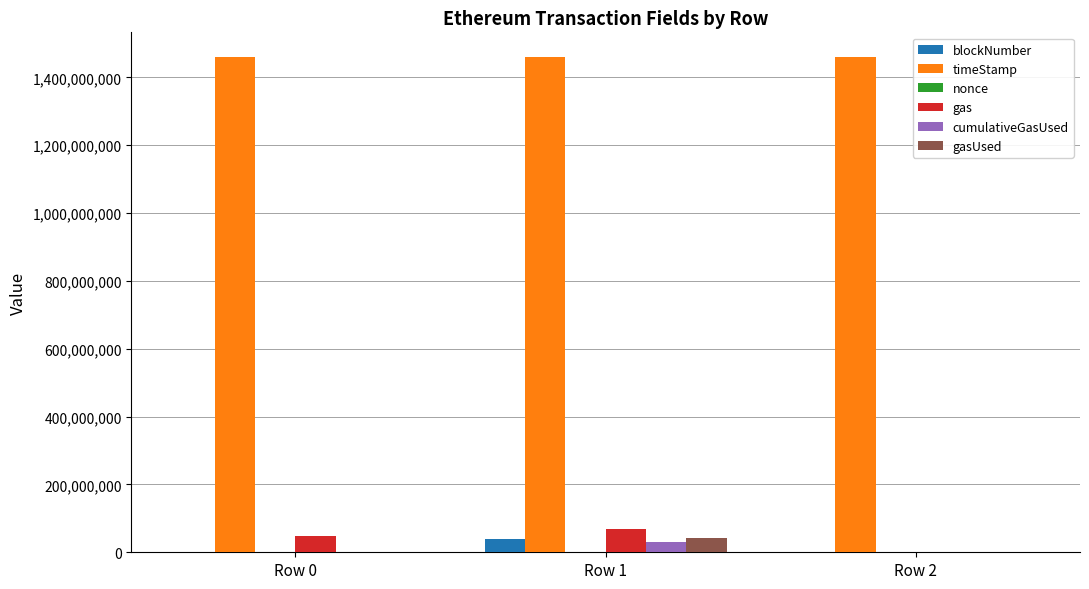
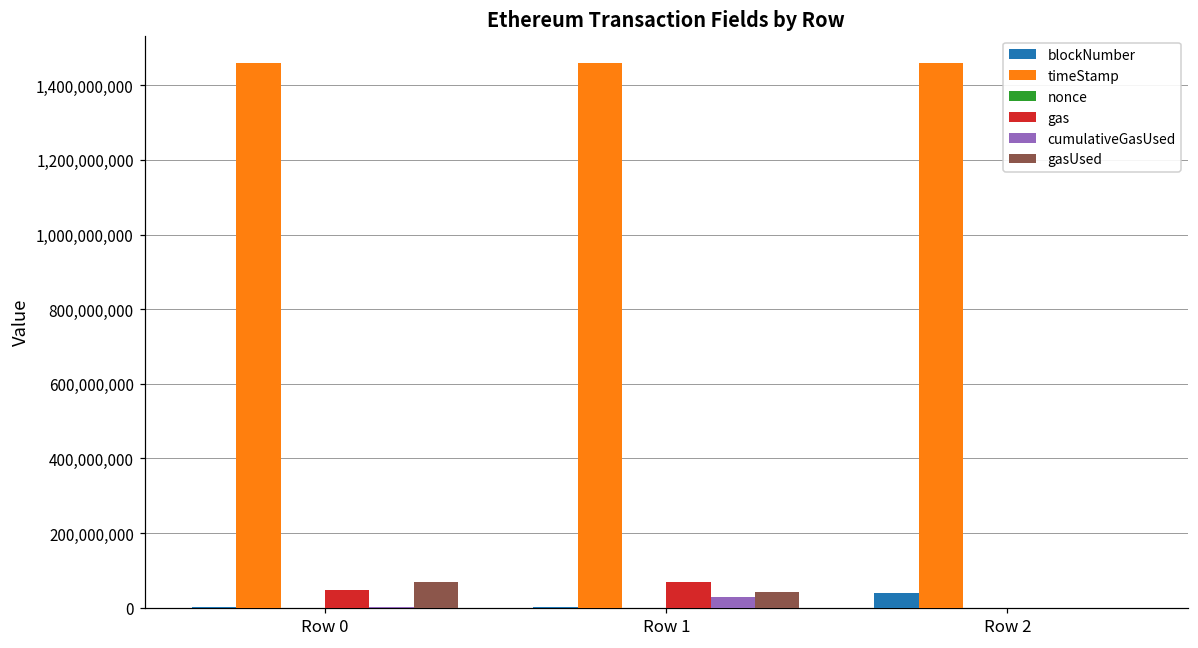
gasUsed, Row 0: 0 -> 70,000,000
blockNumber, Row 1: 40,000,000 -> 0
blockNumber, Row 2: 0 -> 40,000,000
